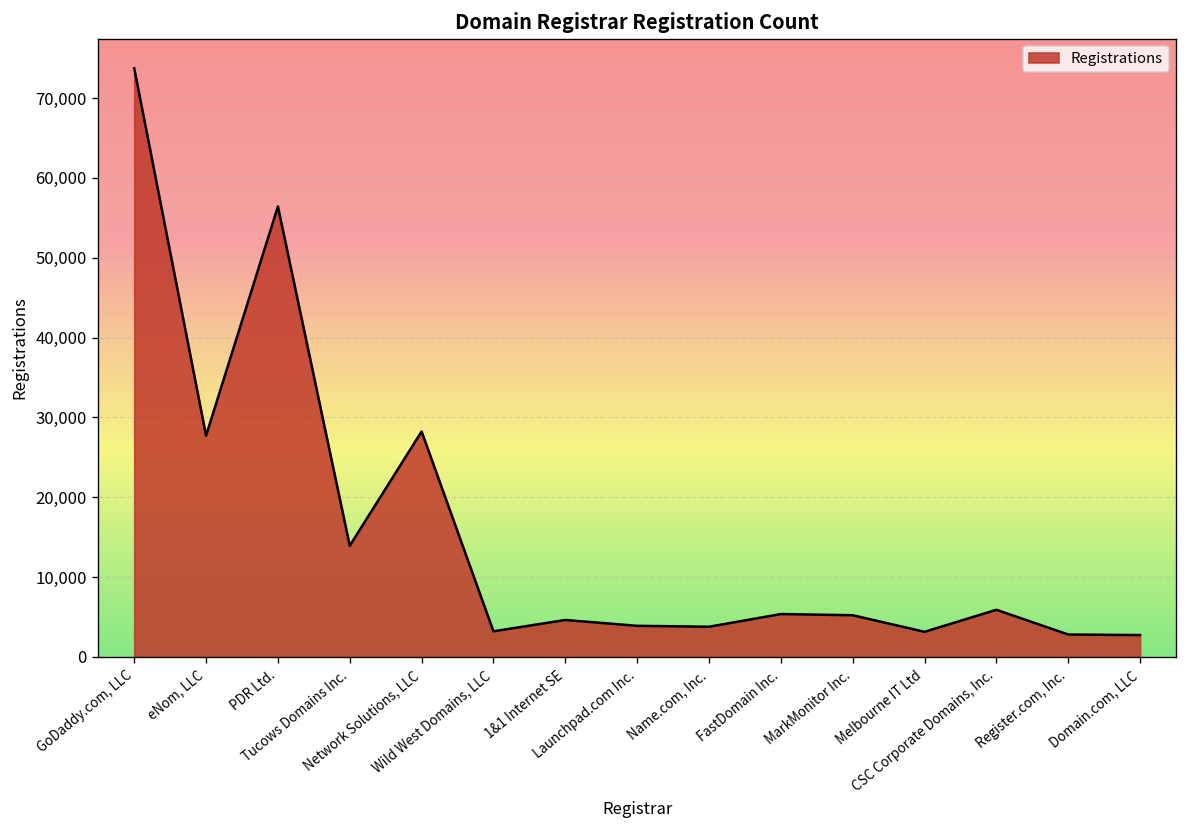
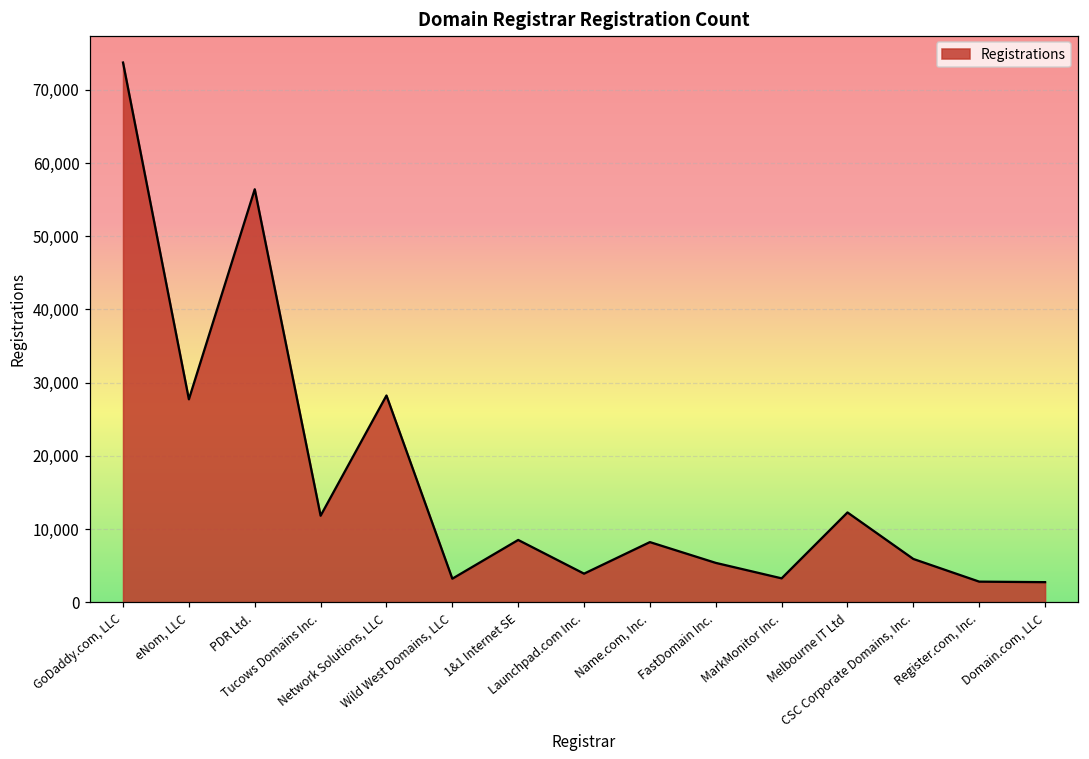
Tucows Domains Inc.: 14,000 -> 12,000
1&1 Internet SE: 5,000 -> 9,000
Name.com, Inc.: 4,000 -> 8,000
MarkMonitor Inc.: 5,000 -> 3,000
Melbourne IT Ltd: 3,000 -> 12,000
